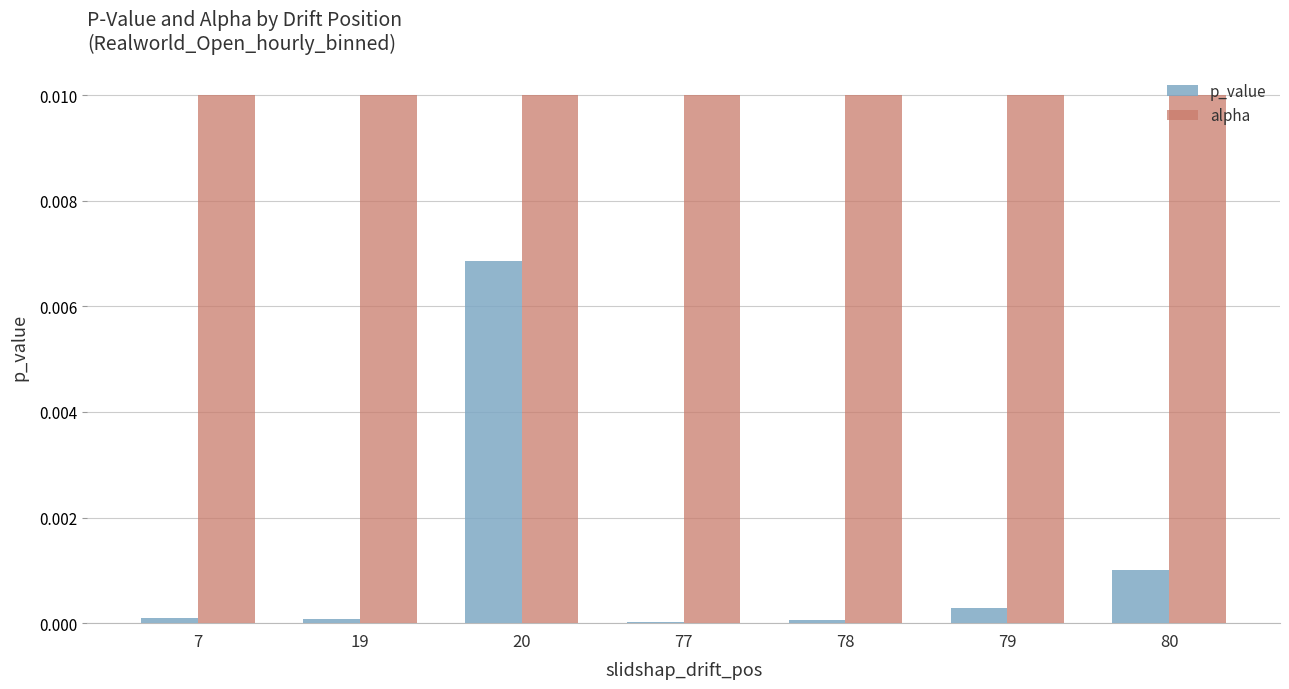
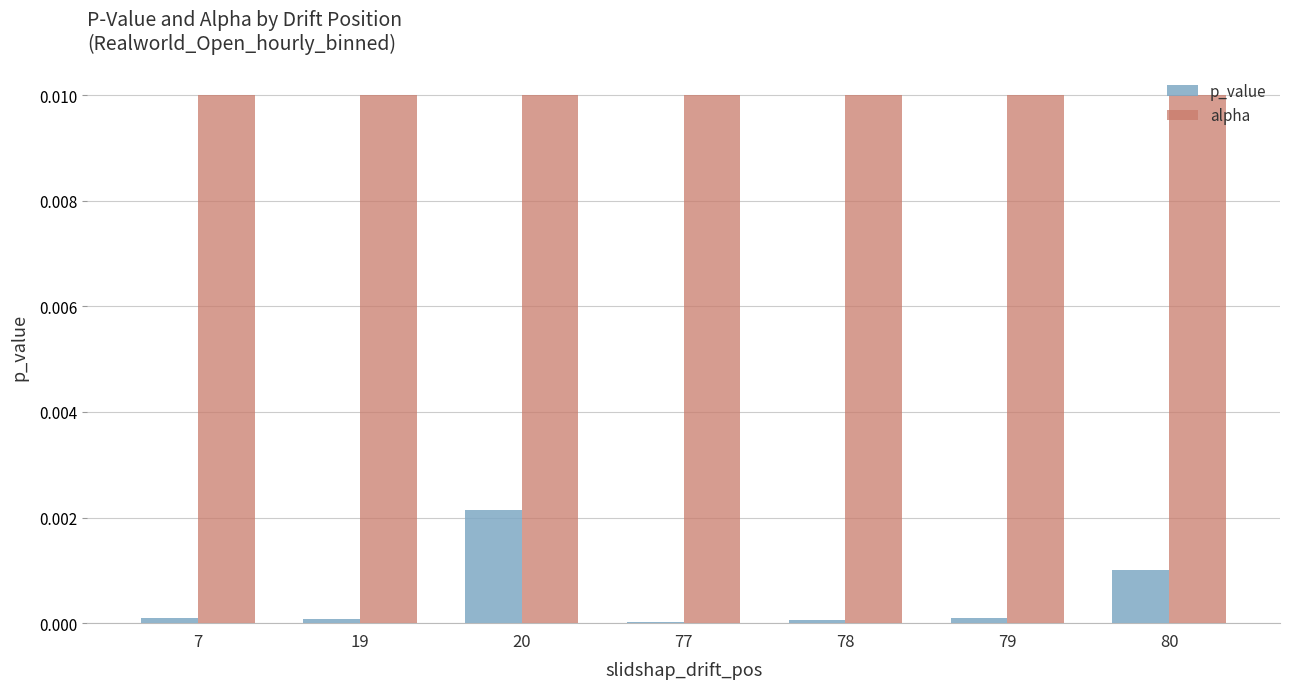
p_value, 20: 0.0069 -> 0.0021
p_value, 79: 0.0003 -> 0.0001
